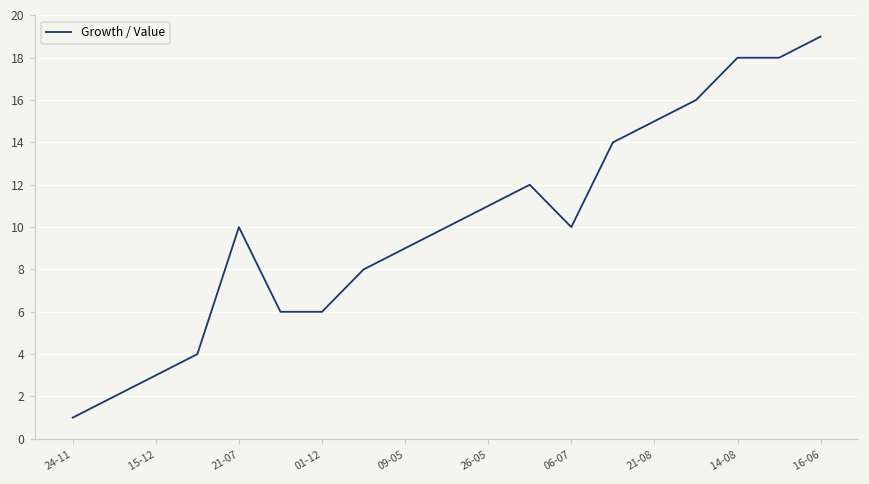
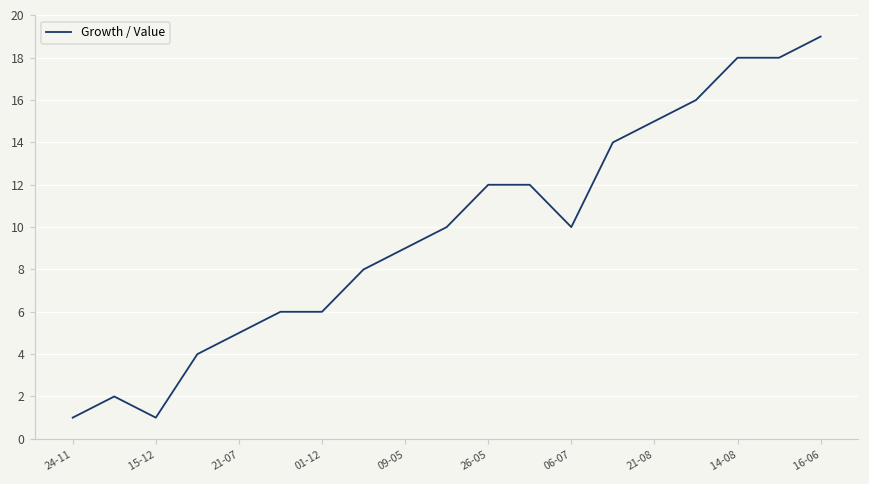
15-12: 3 -> 1
21-07: 10 -> 5
26-05: 11 -> 12
